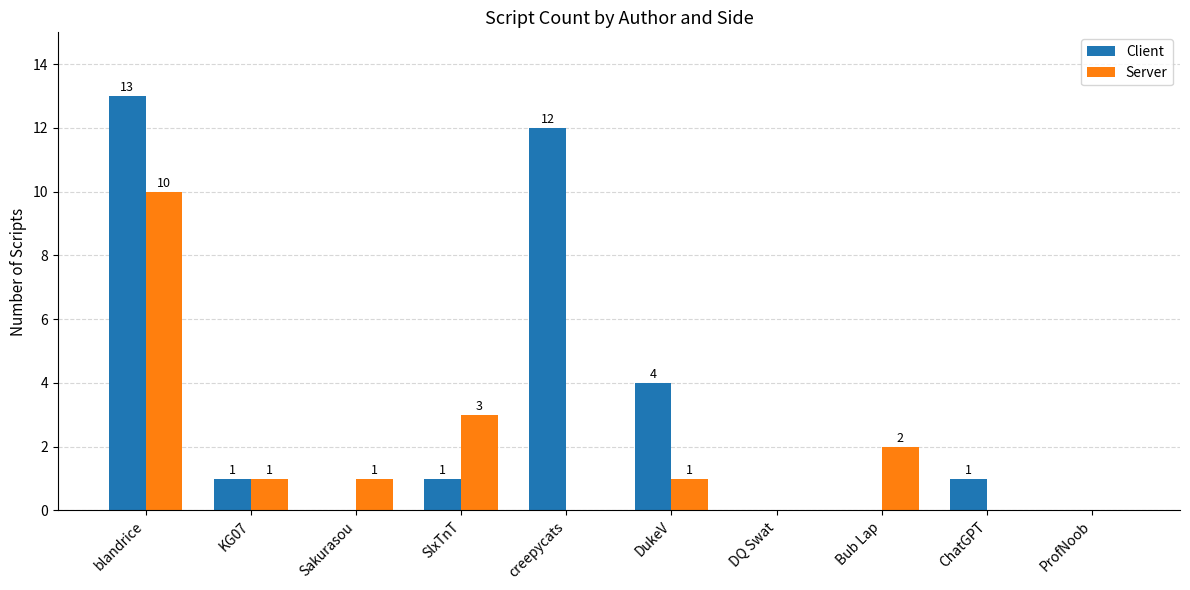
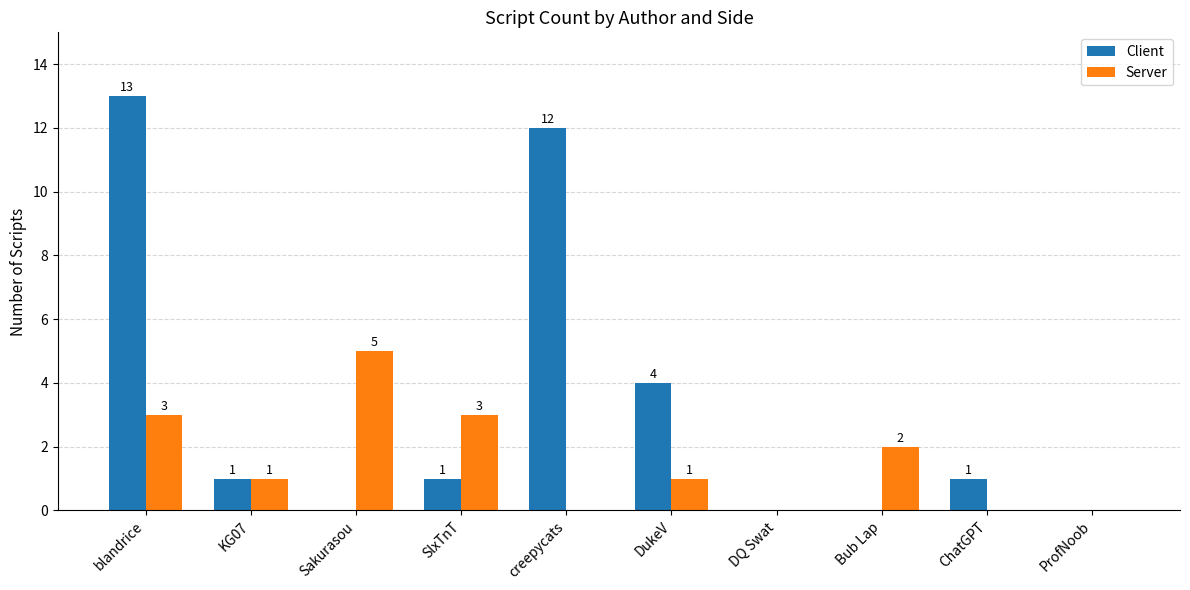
Server, blandrice: 10 -> 3
Server, Sakurasou: 1 -> 5
